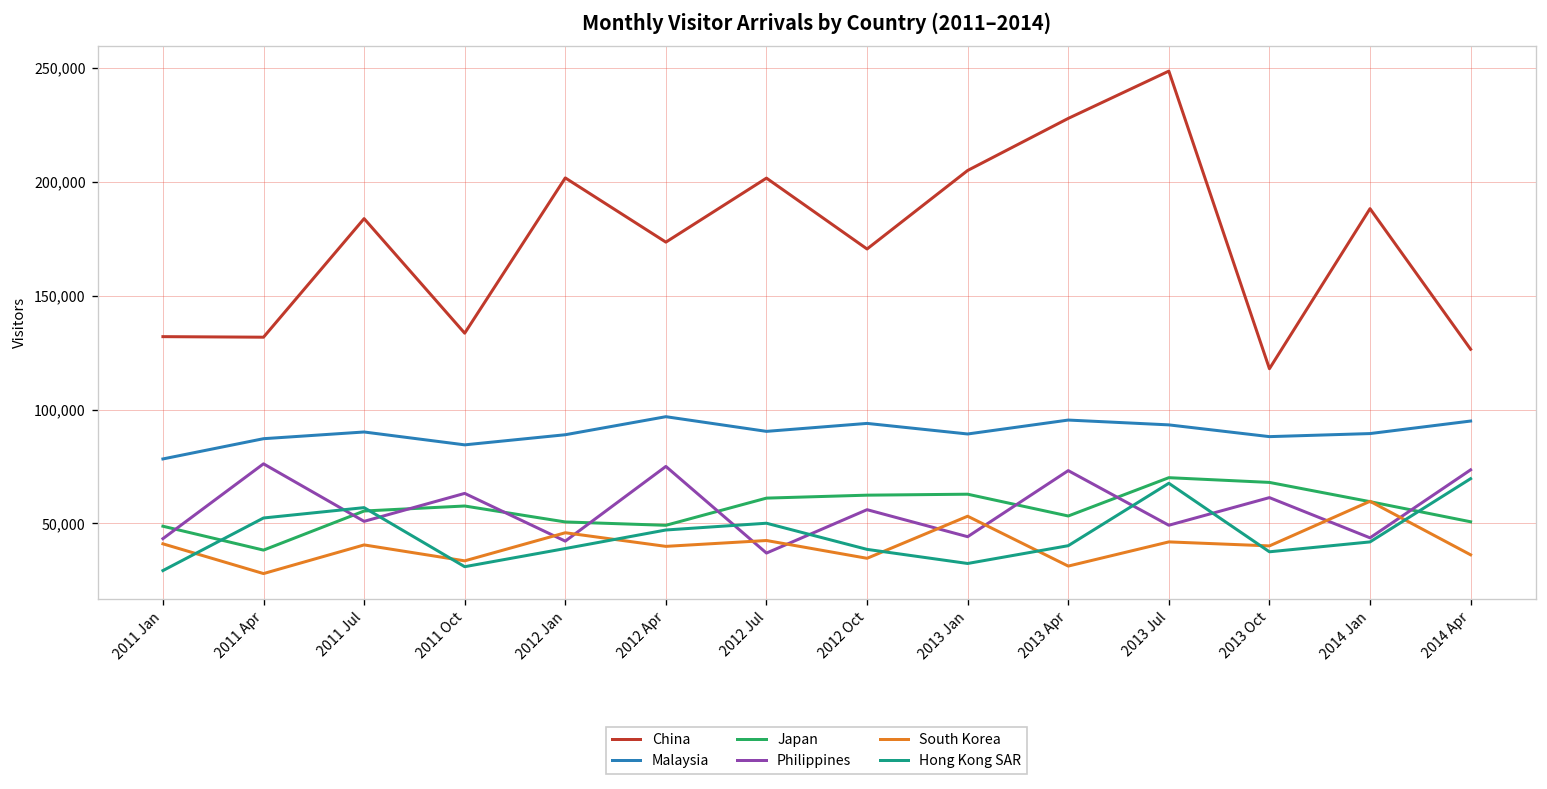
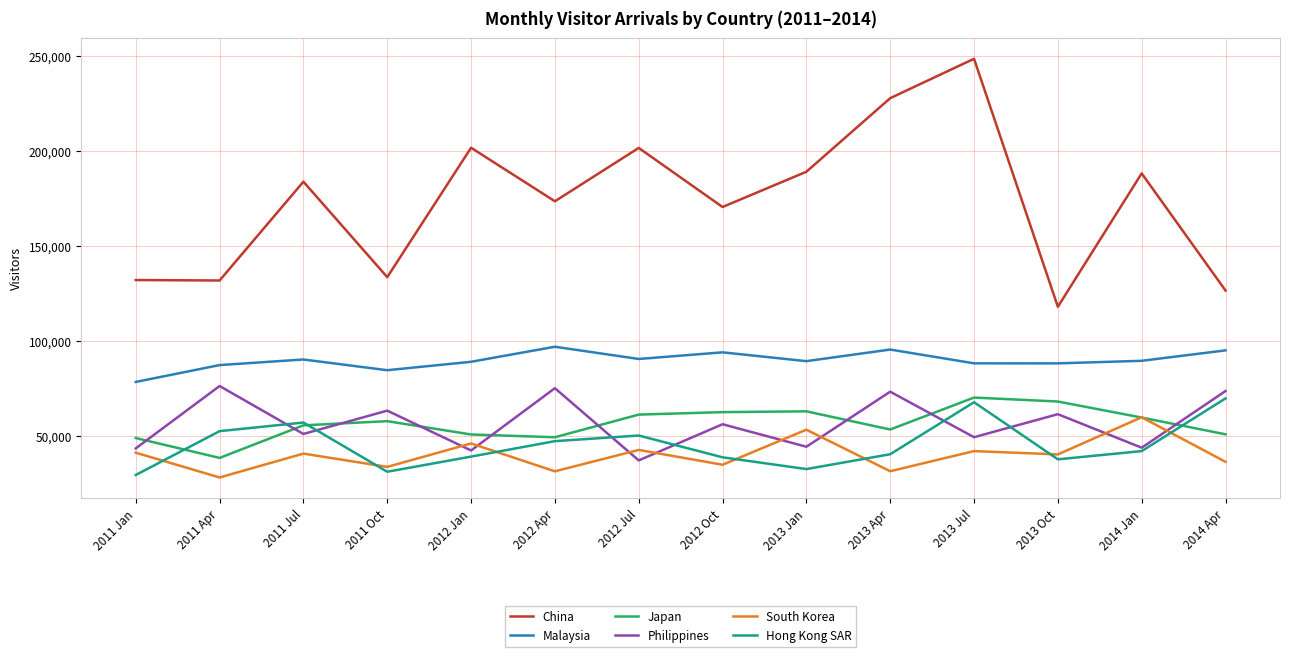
South Korea, 2012 Apr: 40,000 -> 31,000
China, 2013 Jan: 205,000 -> 189,000
Malaysia, 2013 Jul: 93,000 -> 88,000
